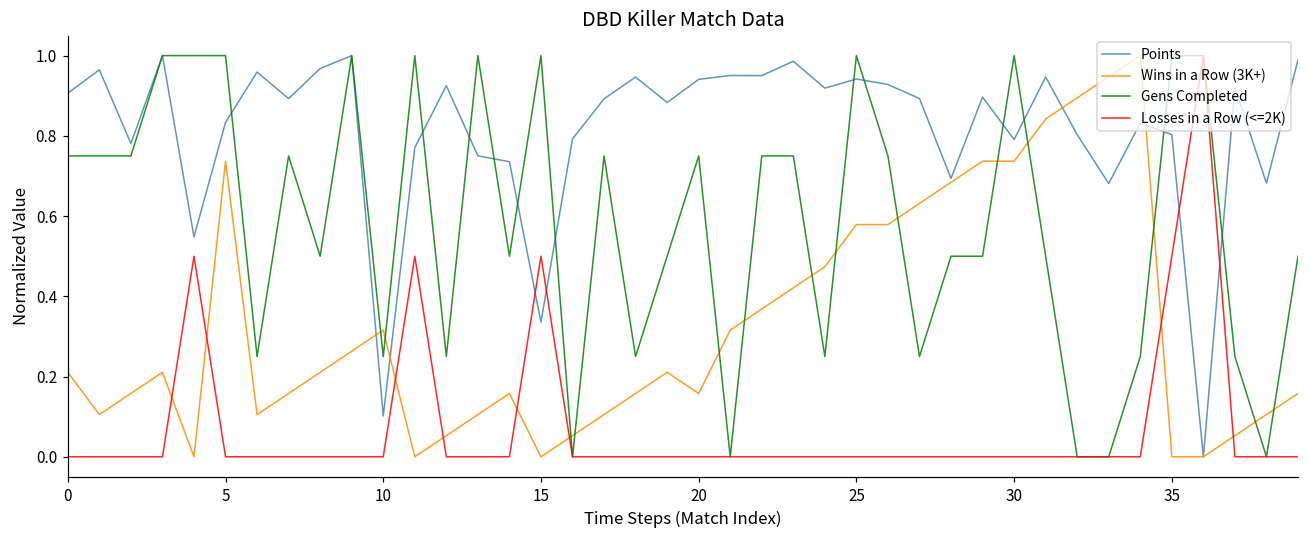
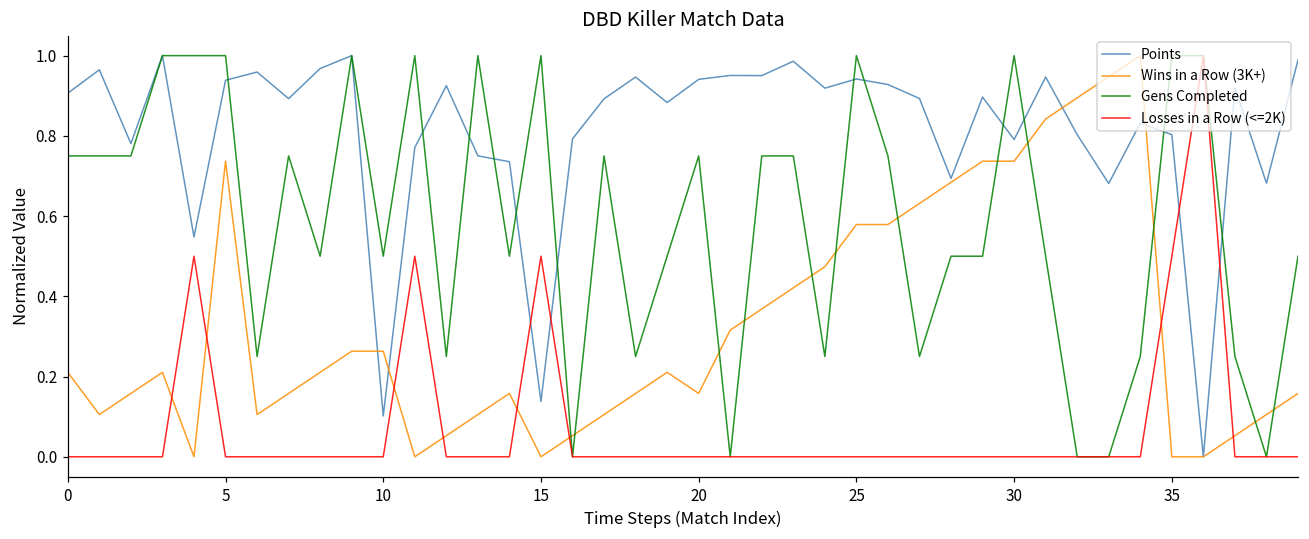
Points, 5: 0.83 -> 0.94
Wins in a Row (3K+), 10: 0.32 -> 0.26
Gens Completed, 10: 0.25 -> 0.50
Points, 15: 0.34 -> 0.14
